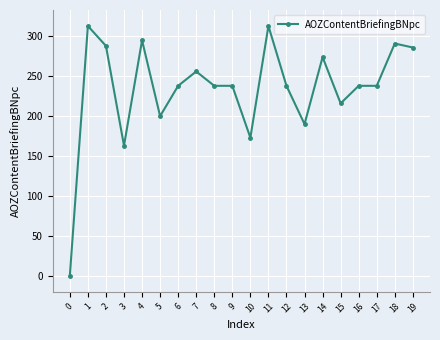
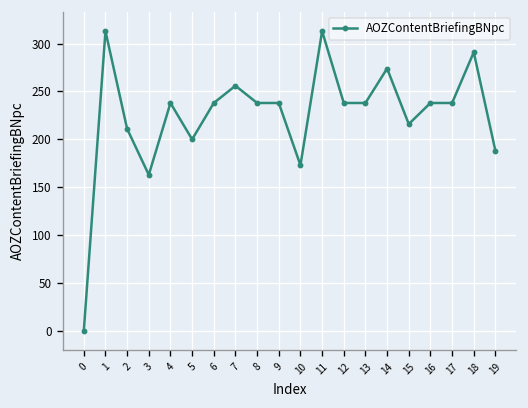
2: 290 -> 210
4: 300 -> 240
13: 190 -> 240
19: 290 -> 190
